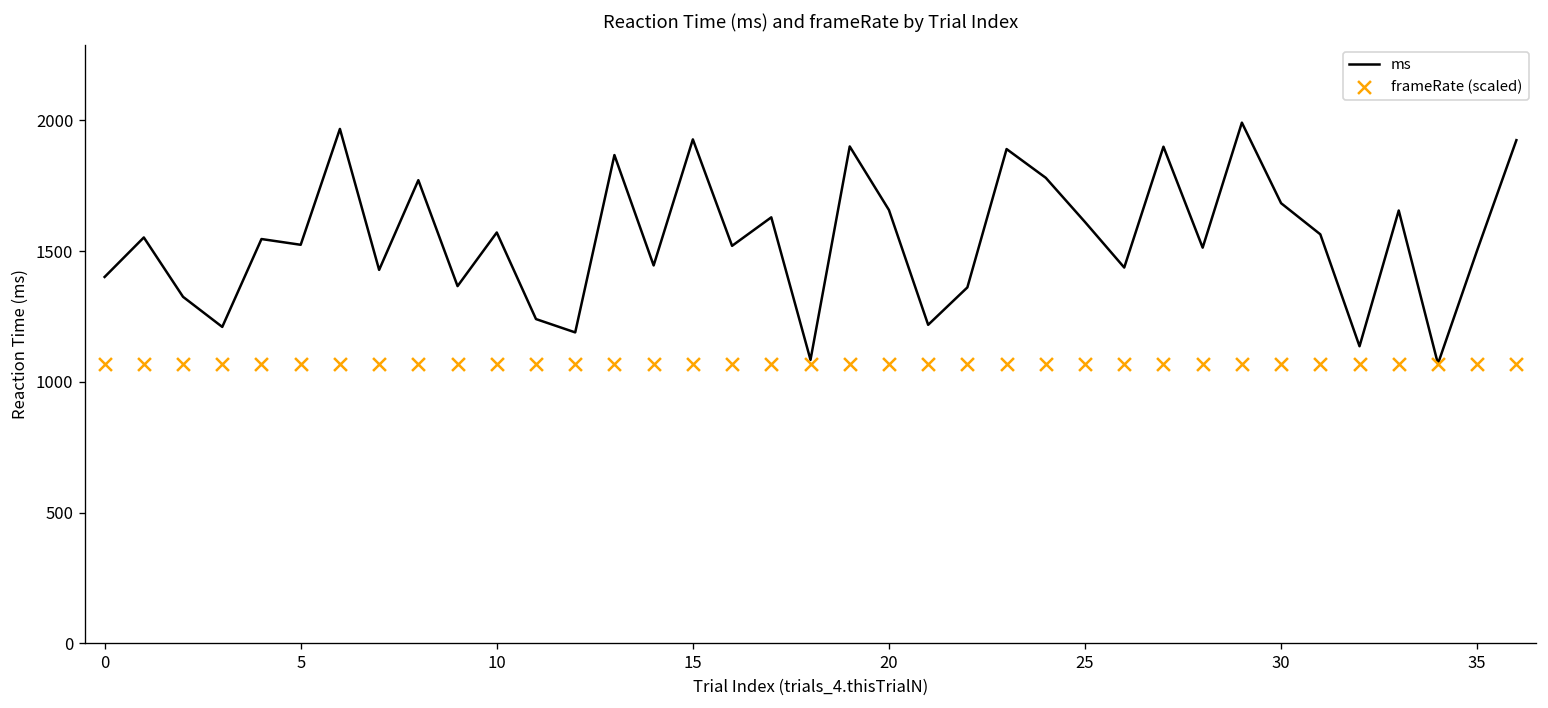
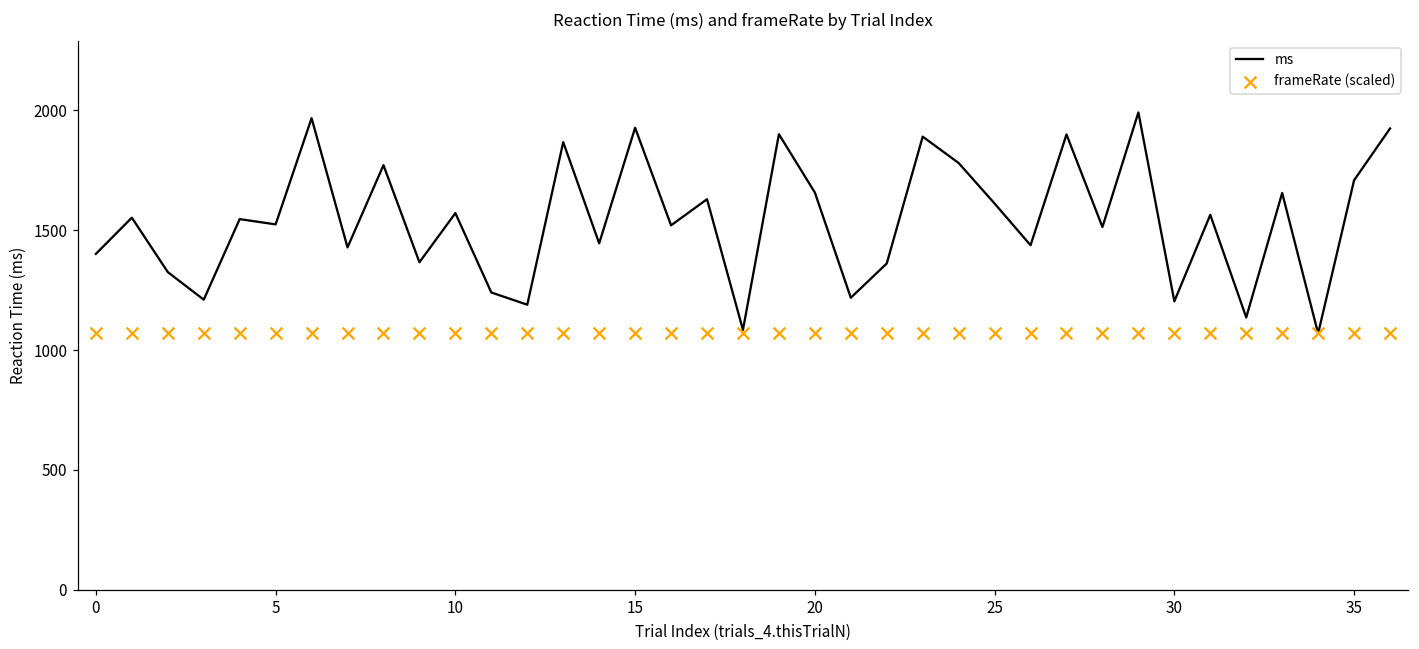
ms, 30: 1680 -> 1200
ms, 35: 1500 -> 1710
